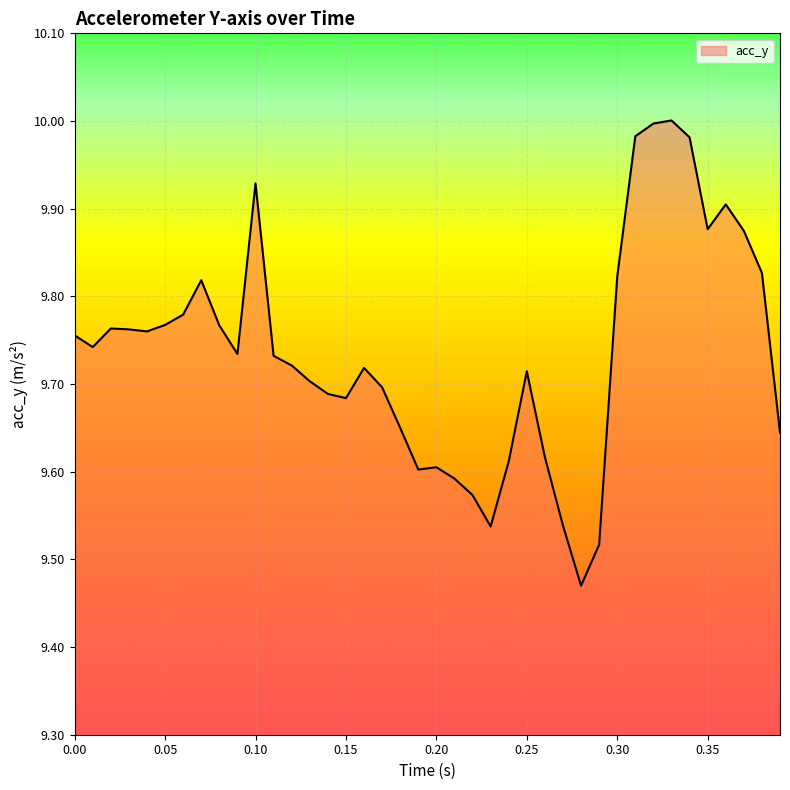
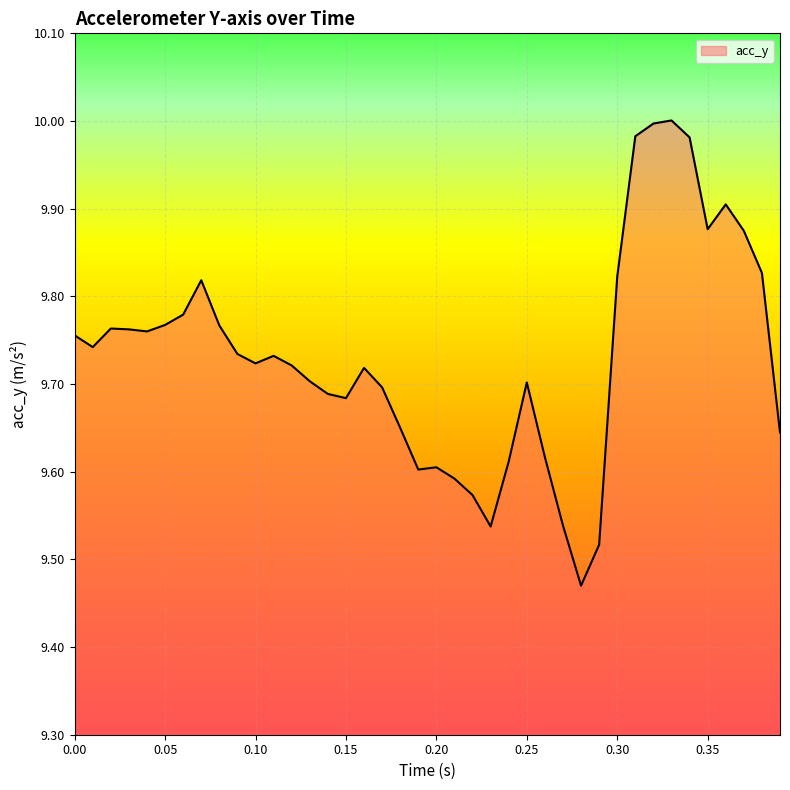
0.10: 9.93 -> 9.72
0.25: 9.71 -> 9.70
